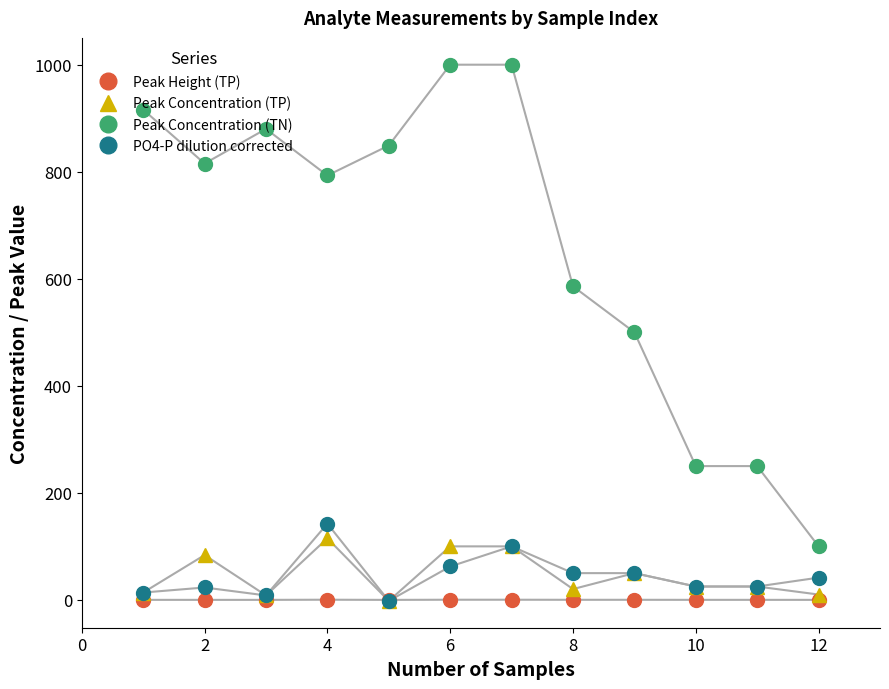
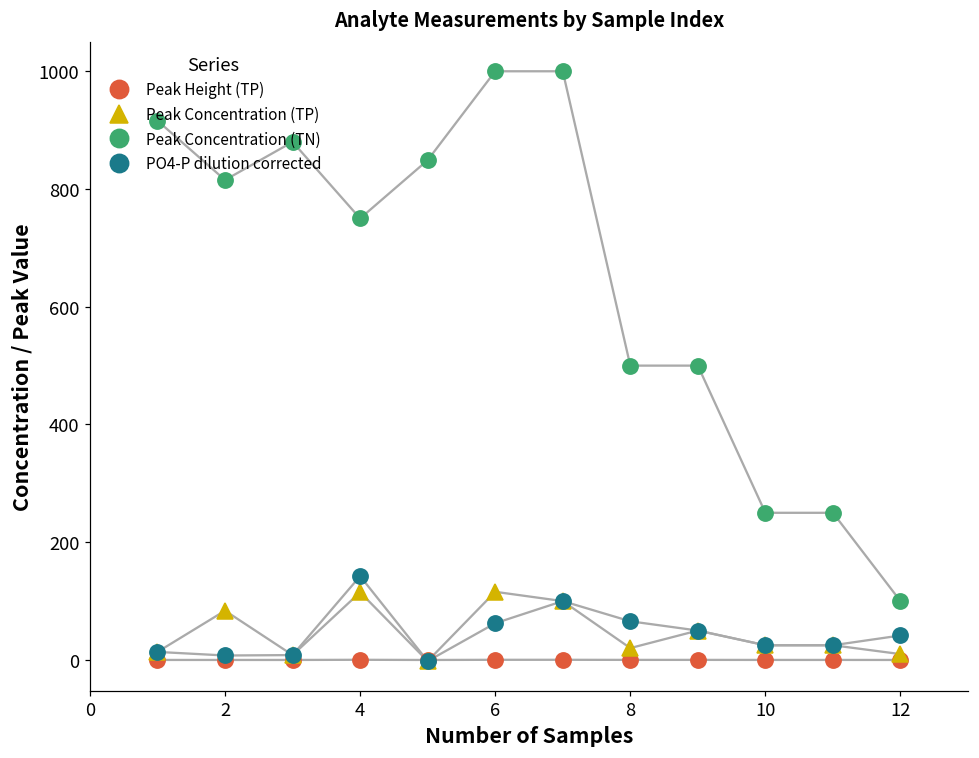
PO4-P dilution corrected, 2: 20 -> 10
Peak Concentration (TN), 4: 790 -> 750
Peak Concentration (TP), 6: 100 -> 120
Peak Concentration (TN), 8: 590 -> 500
PO4-P dilution corrected, 8: 50 -> 70
